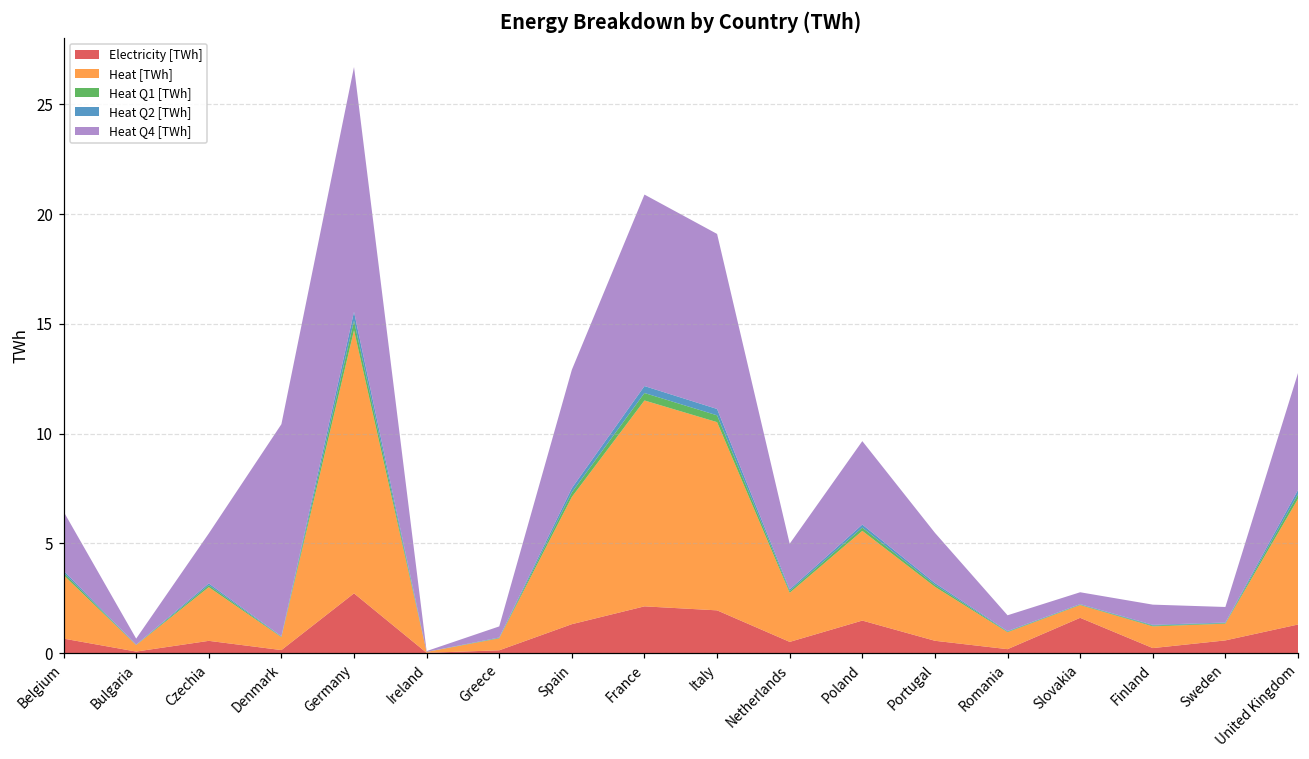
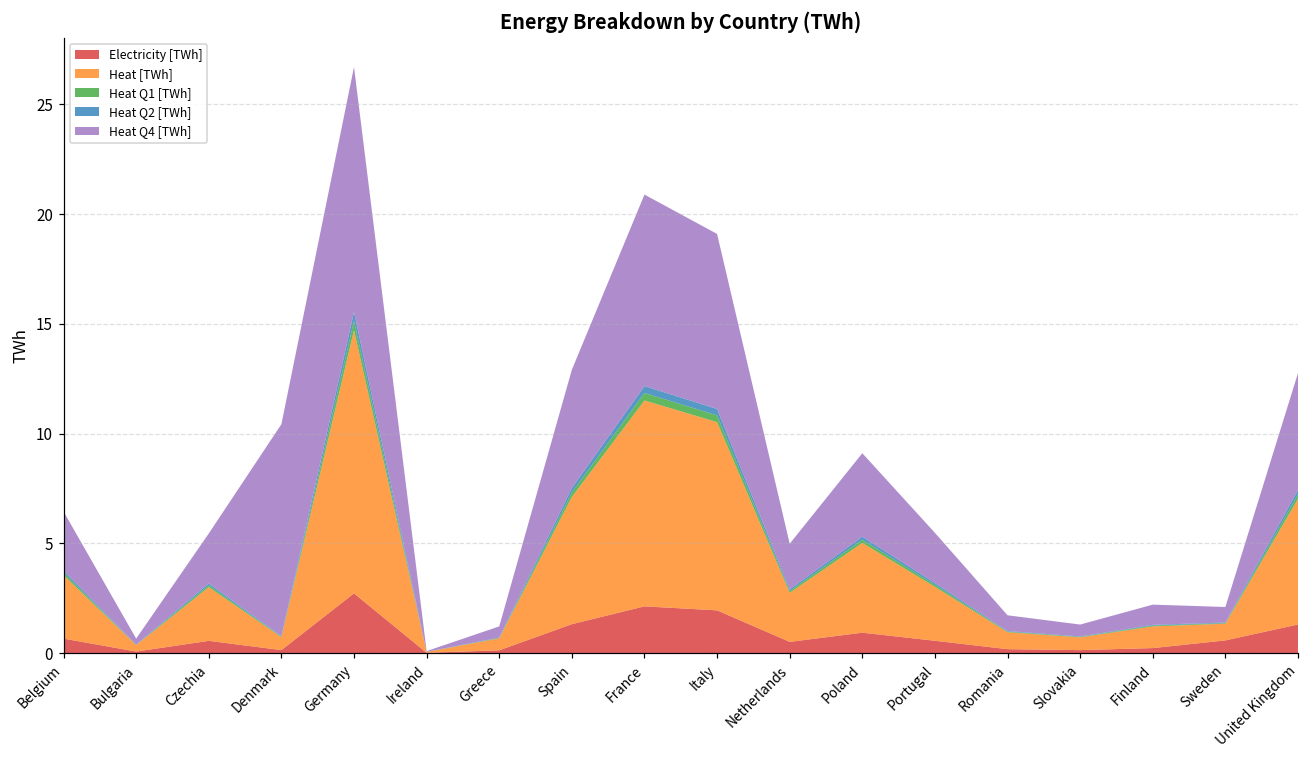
Electricity [TWh], Poland: 1.5 -> 0.9
Electricity [TWh], Slovakia: 1.6 -> 0.1
